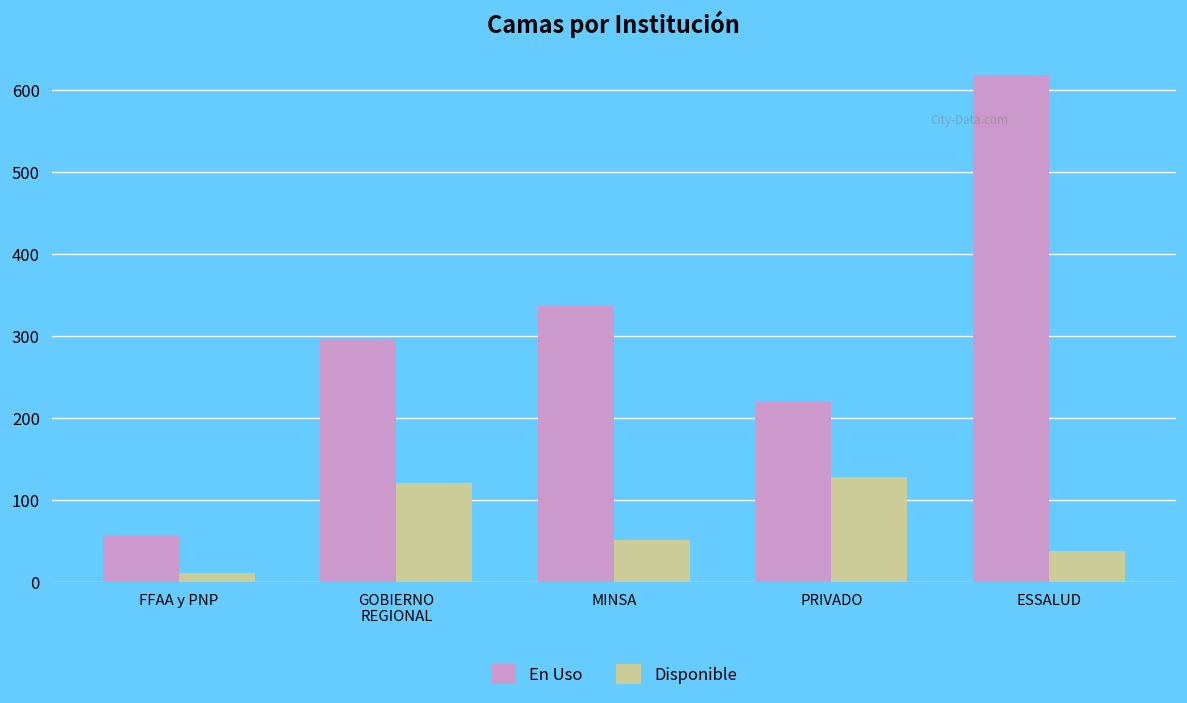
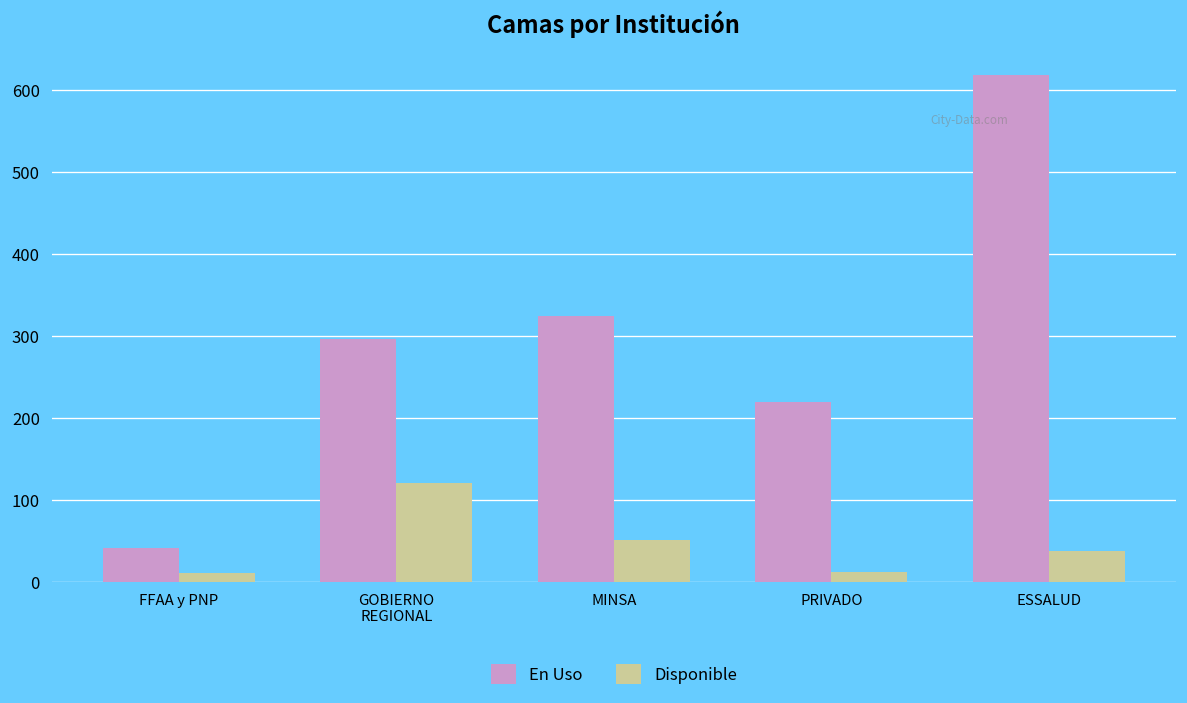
En Uso, FFAA y PNP: 60 -> 40
En Uso, MINSA: 340 -> 330
Disponible, PRIVADO: 130 -> 10
